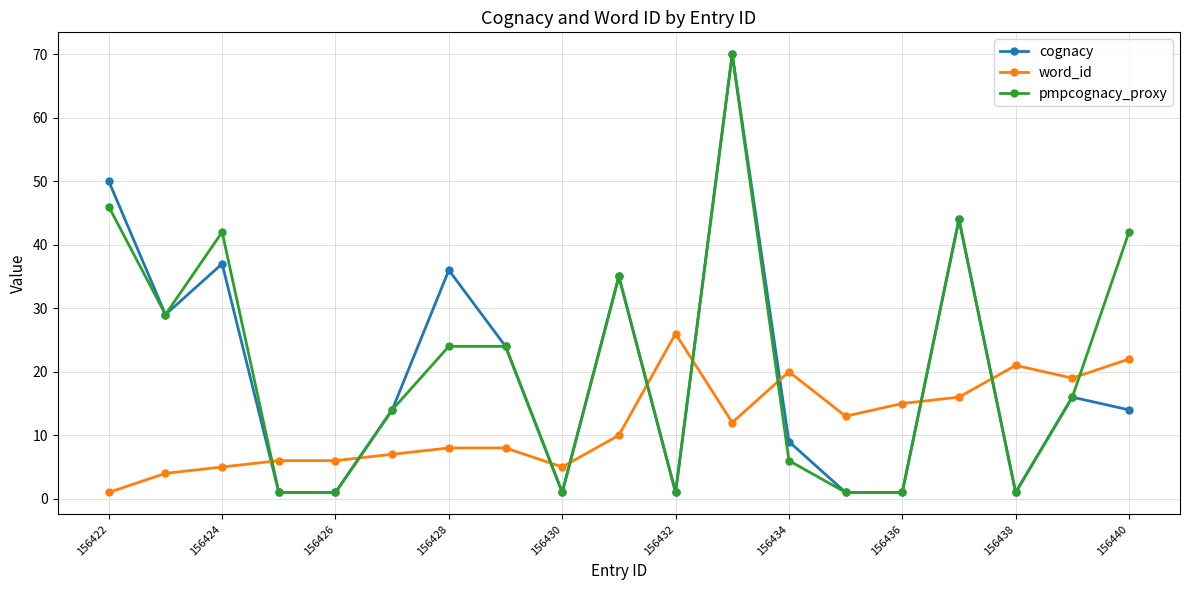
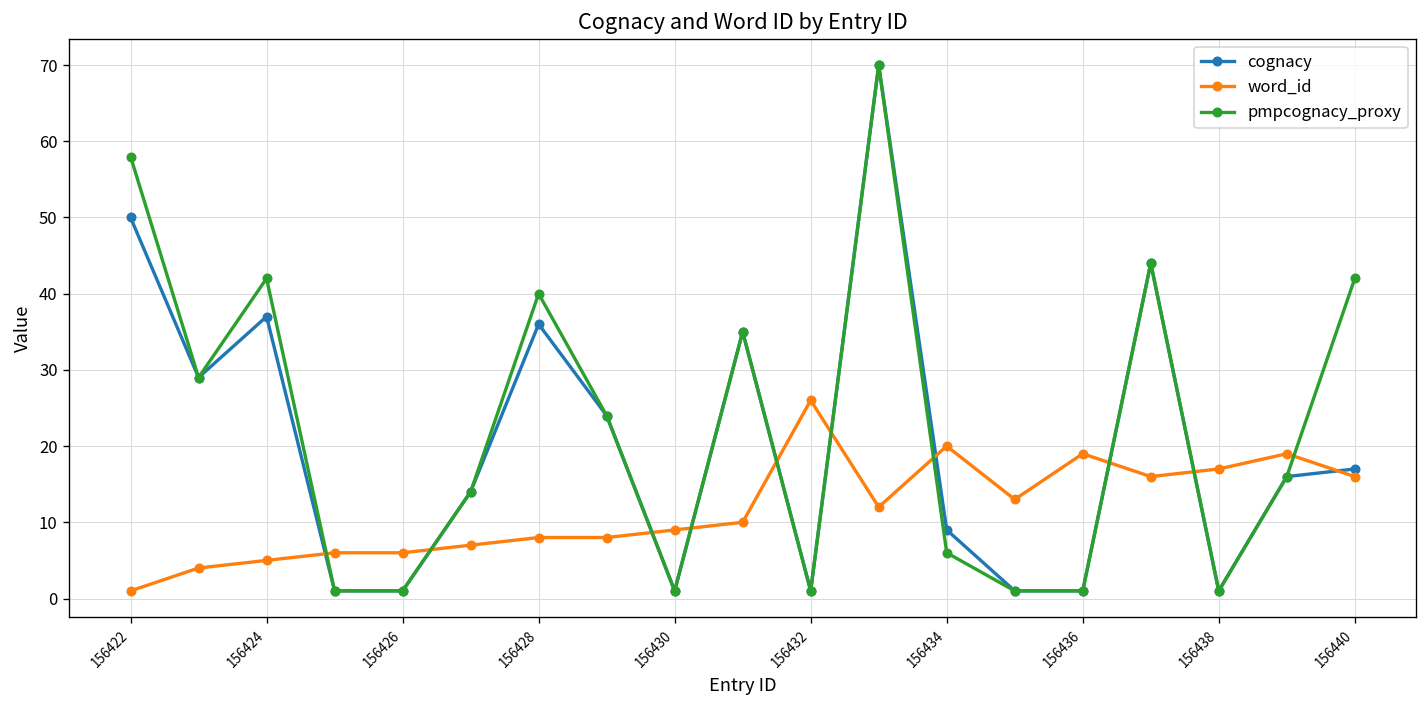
pmpcognacy_proxy, 156422: 46 -> 58
pmpcognacy_proxy, 156428: 24 -> 40
word_id, 156430: 5 -> 9
word_id, 156436: 15 -> 19
word_id, 156438: 21 -> 17
cognacy, 156440: 14 -> 17
word_id, 156440: 22 -> 16
